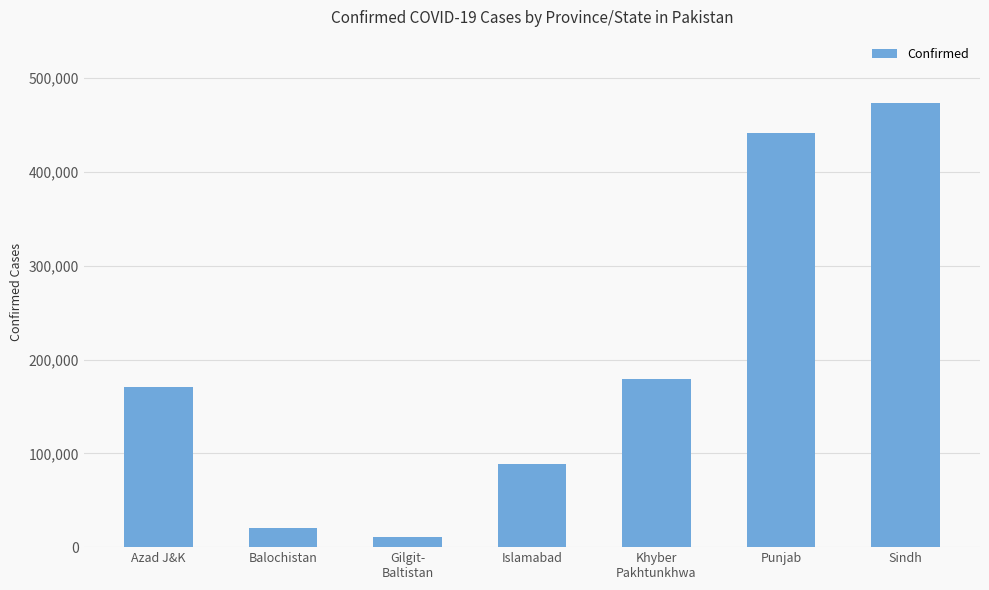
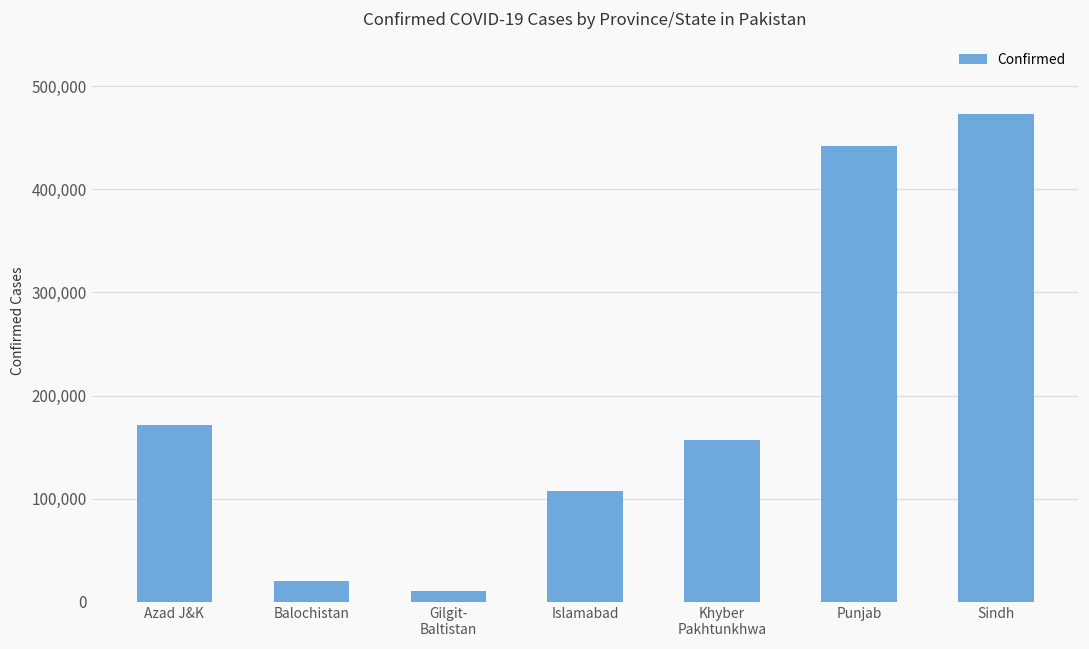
Islamabad: 90,000 -> 110,000
Khyber Pakhtunkhwa: 180,000 -> 160,000
